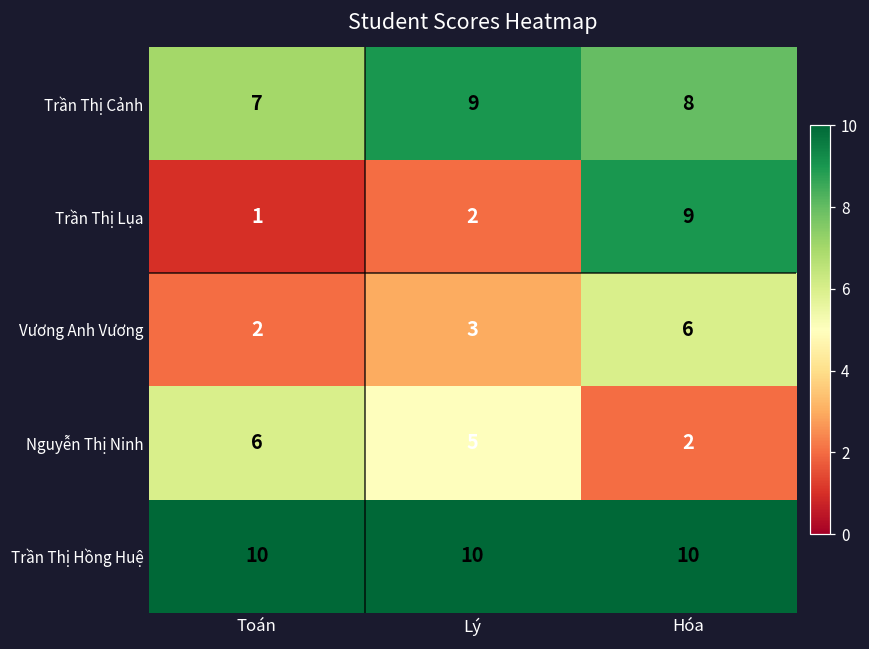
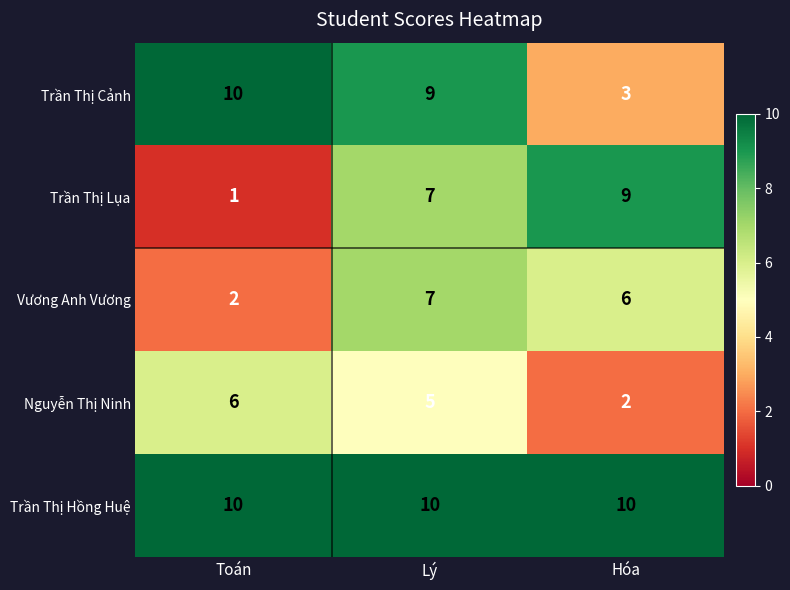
Trần Thị Cảnh, Toán: 7 -> 10
Trần Thị Cảnh, Hóa: 8 -> 3
Trần Thị Lụa, Lý: 2 -> 7
Vương Anh Vương, Lý: 3 -> 7
